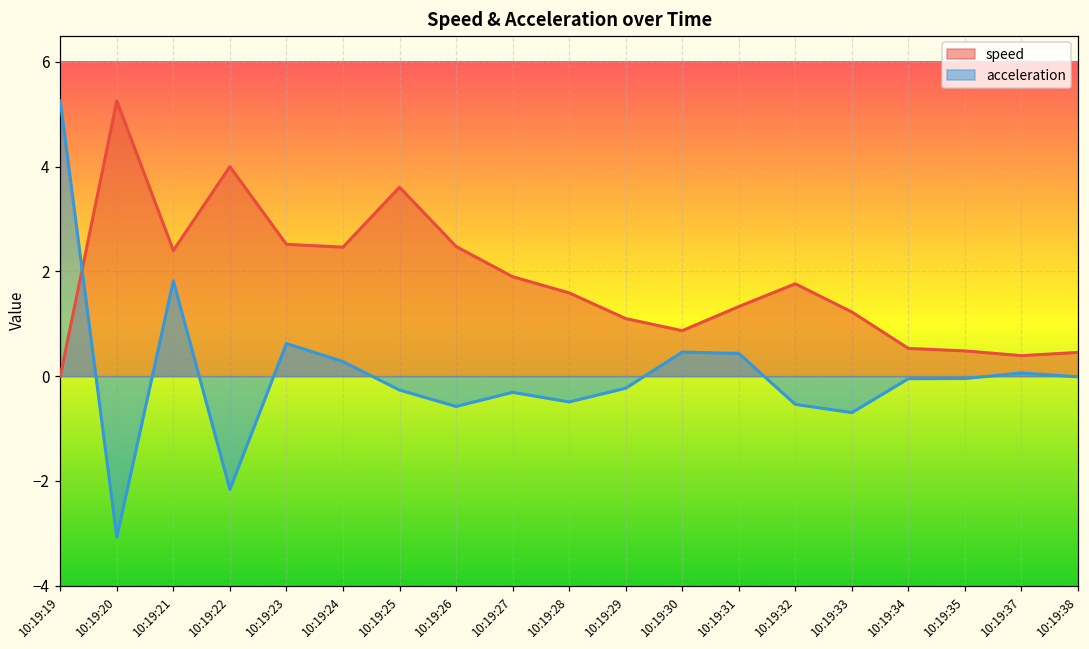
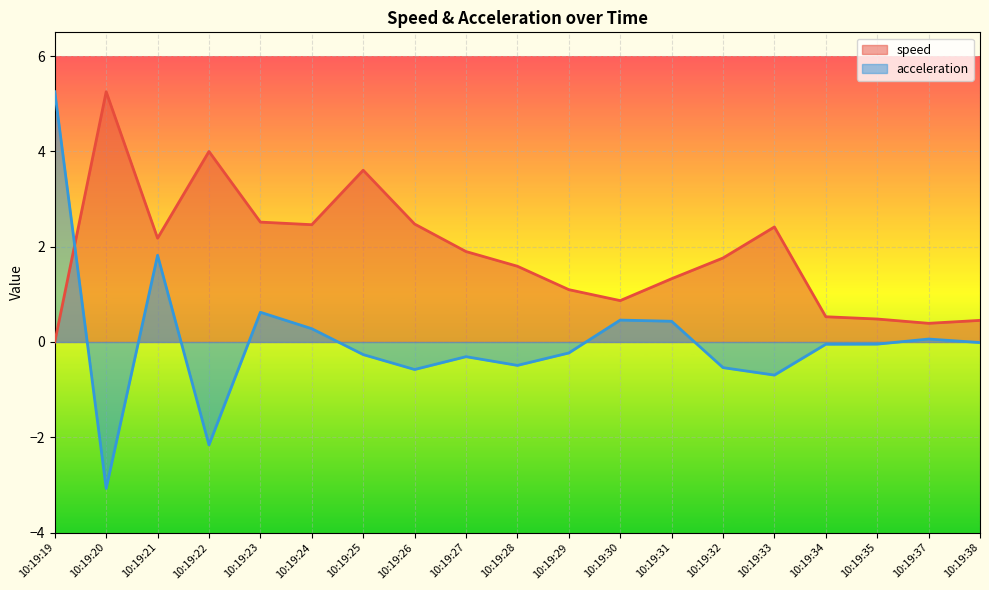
speed, 10:19:21: 2.4 -> 2.2
speed, 10:19:33: 1.2 -> 2.4
